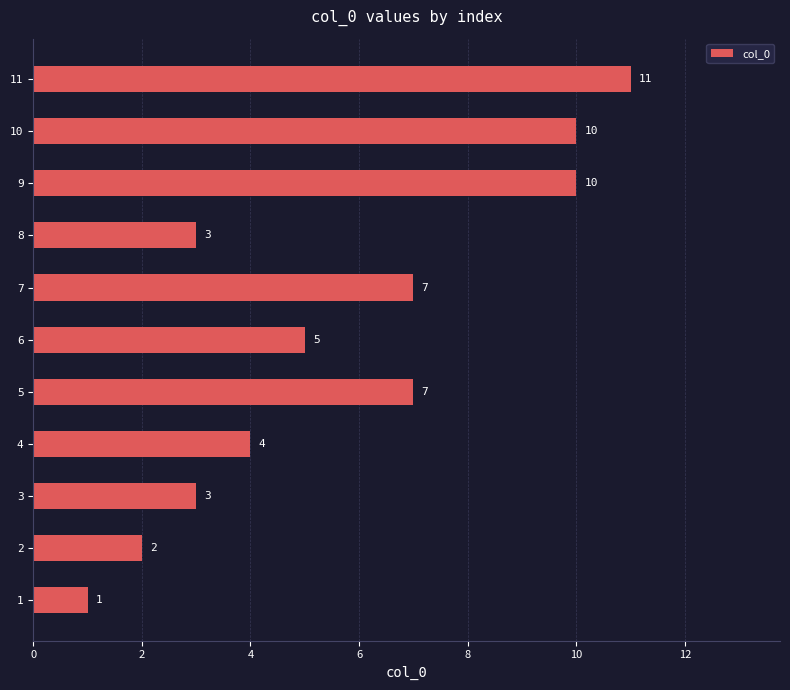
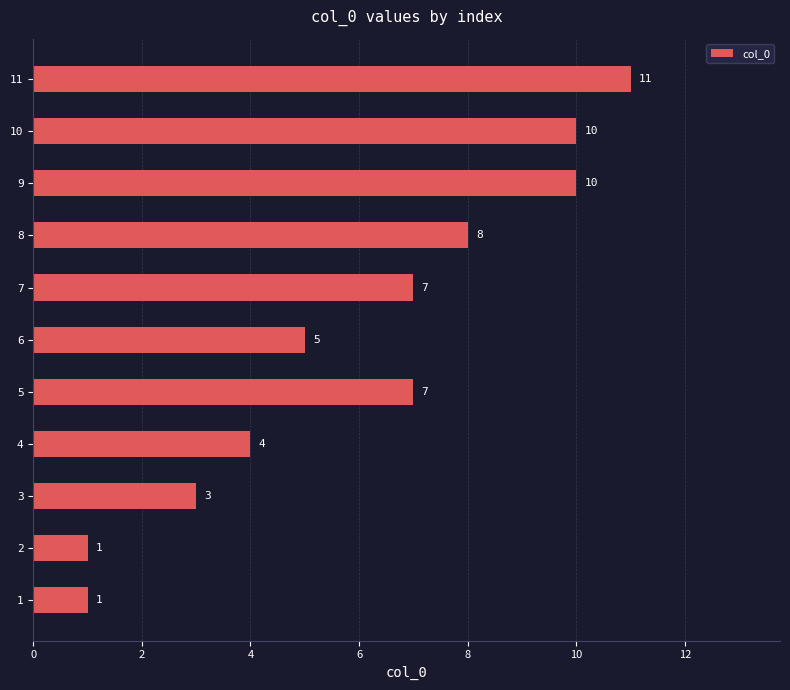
8: 3 -> 8
2: 2 -> 1
